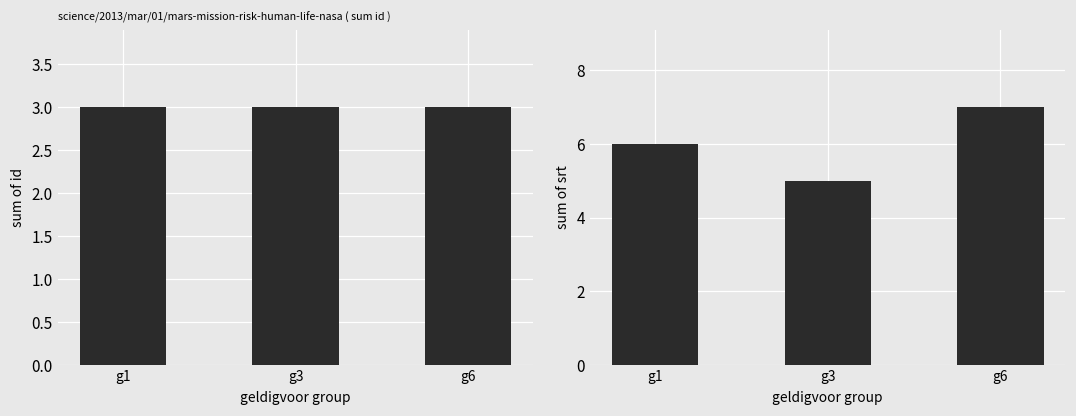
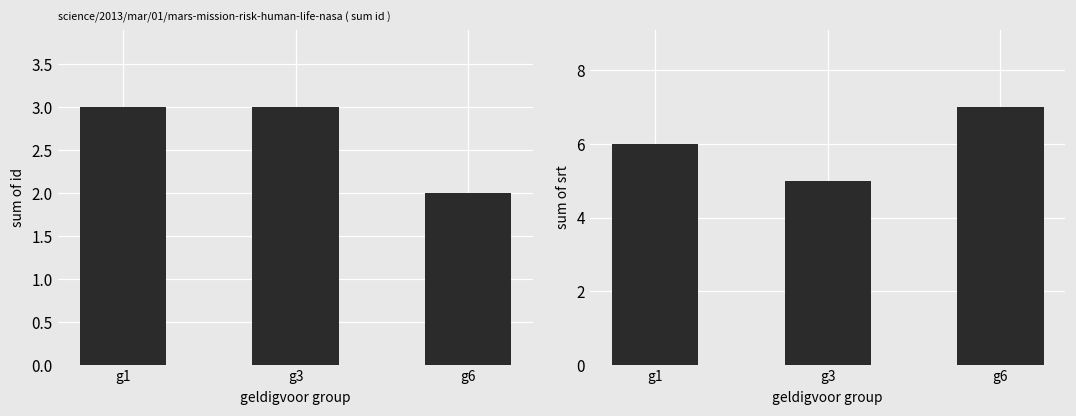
science/2013/mar/01/mars-mission-risk-human-life-nasa ( sum id ), g6: 3 -> 2
